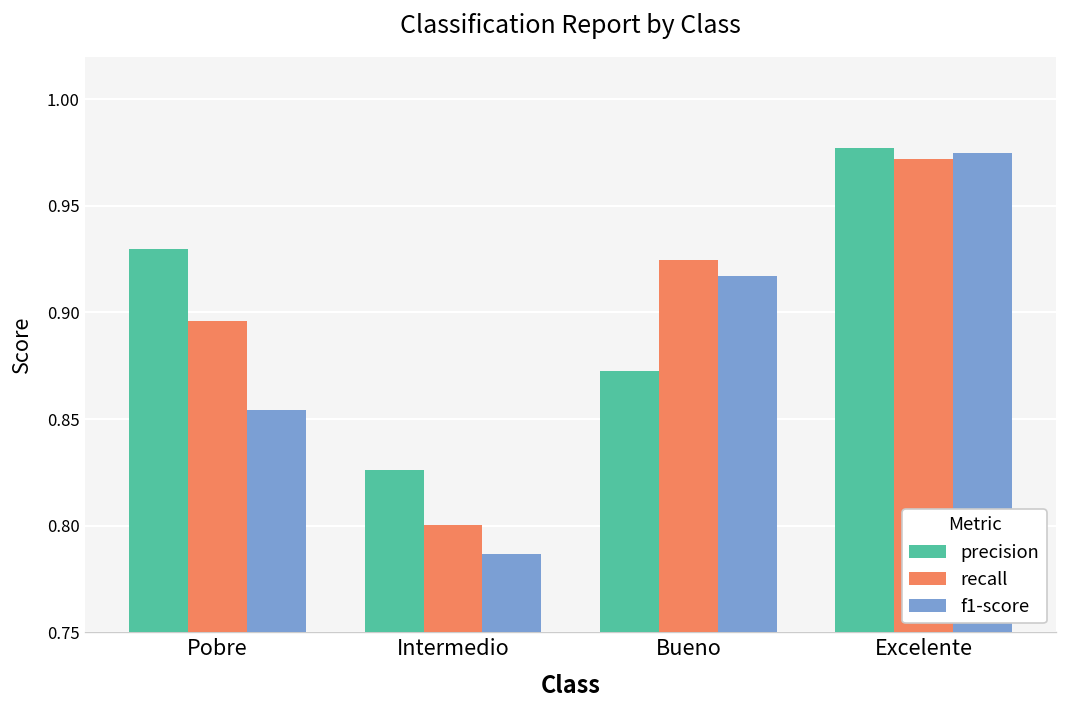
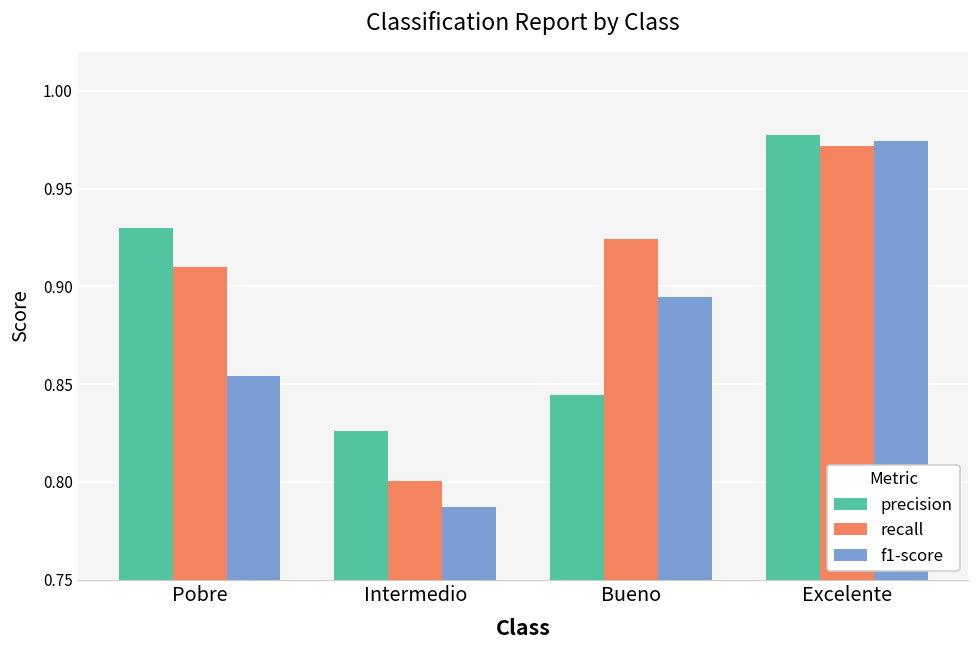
recall, Pobre: 0.896 -> 0.910
precision, Bueno: 0.873 -> 0.844
f1-score, Bueno: 0.917 -> 0.894
